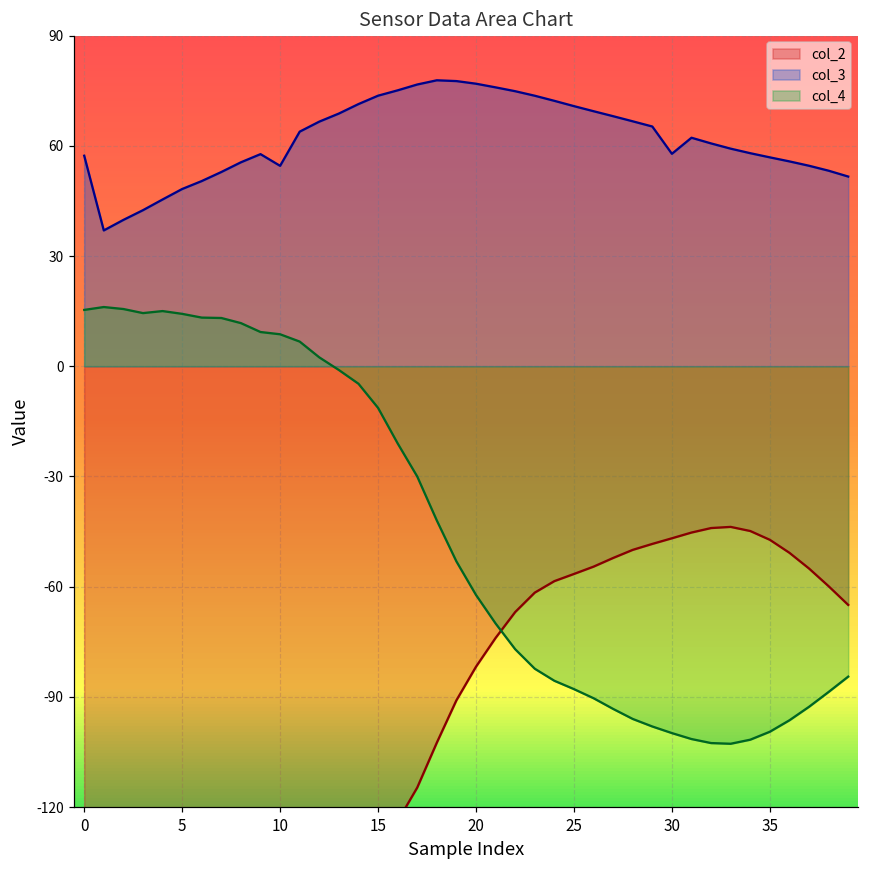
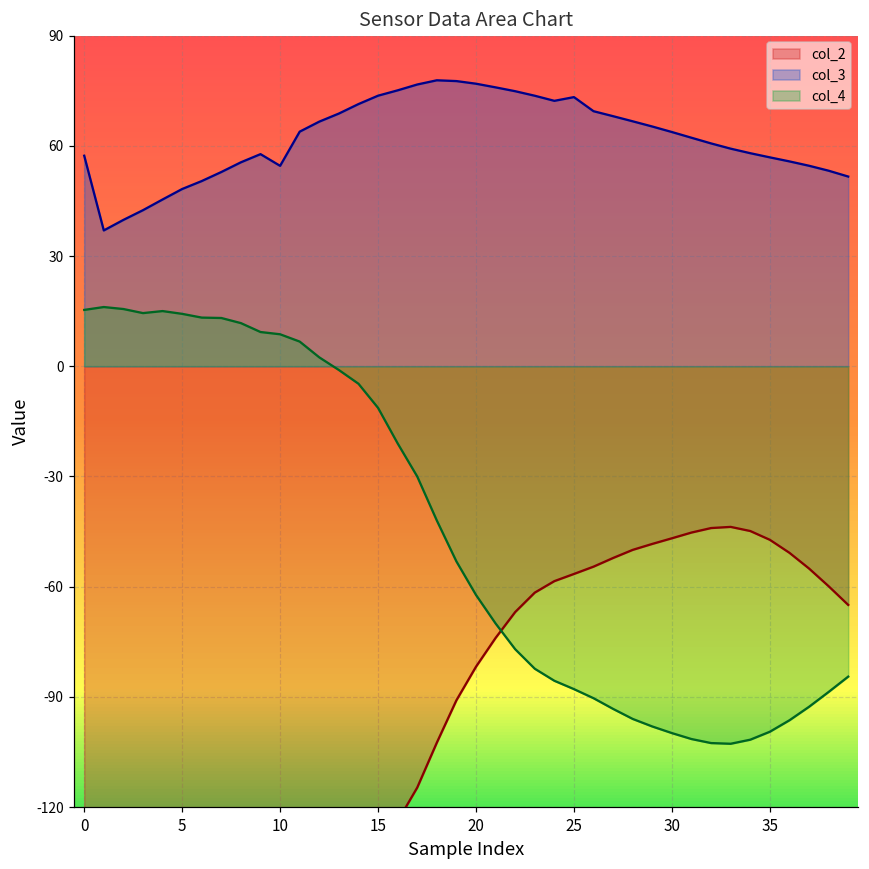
col_3, 25: 71 -> 73
col_3, 30: 58 -> 64
